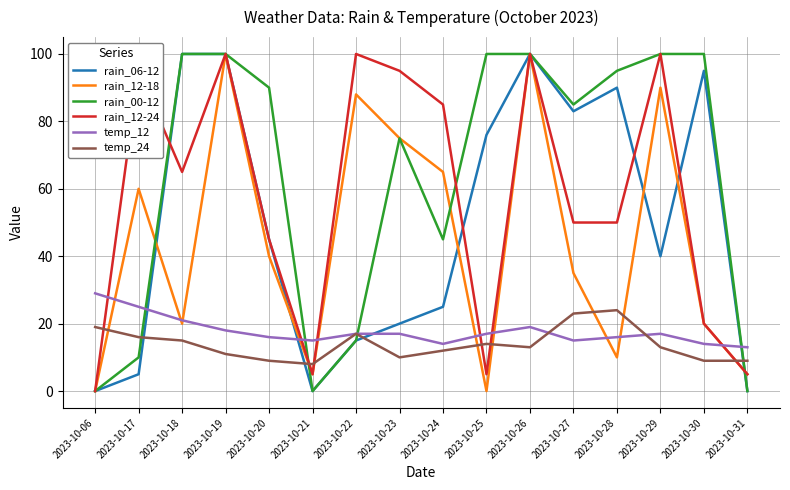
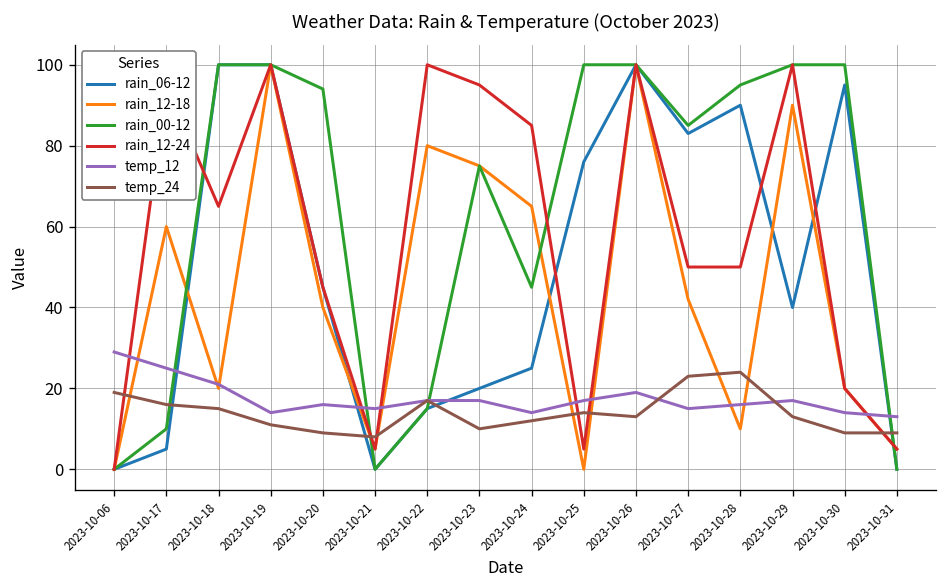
temp_12, 2023-10-19: 18 -> 14
rain_00-12, 2023-10-20: 90 -> 94
rain_12-18, 2023-10-22: 88 -> 80
rain_12-18, 2023-10-27: 35 -> 42
